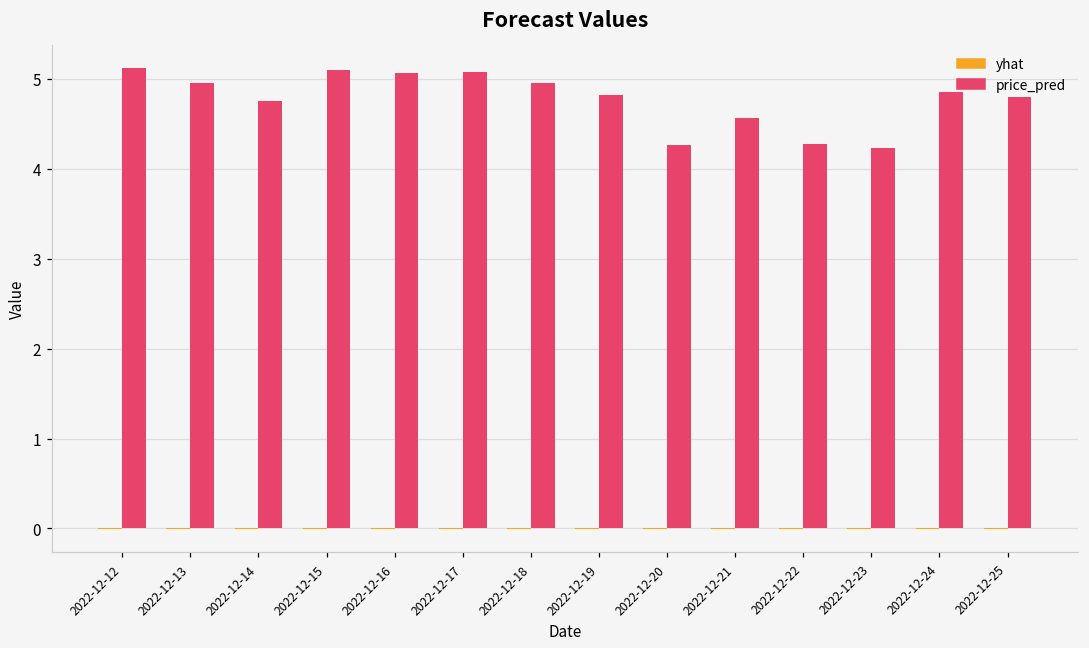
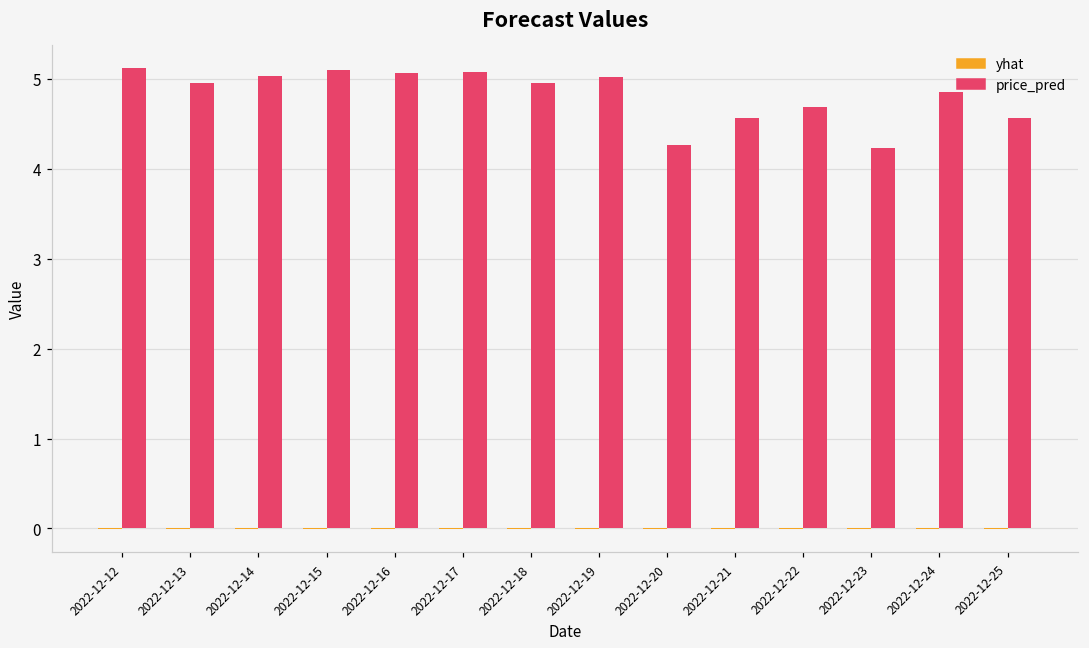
price_pred, 2022-12-14: 4.8 -> 5.0
price_pred, 2022-12-19: 4.8 -> 5.0
price_pred, 2022-12-22: 4.3 -> 4.7
price_pred, 2022-12-25: 4.8 -> 4.6
